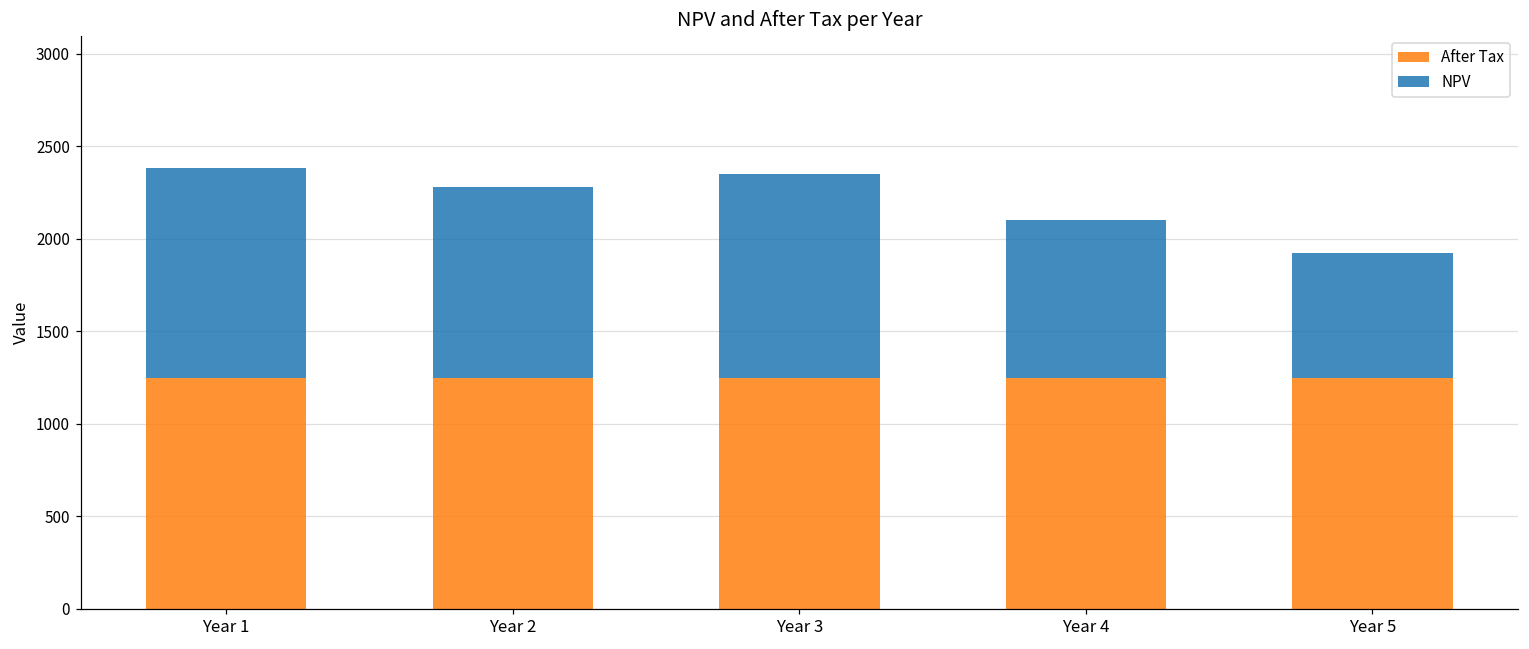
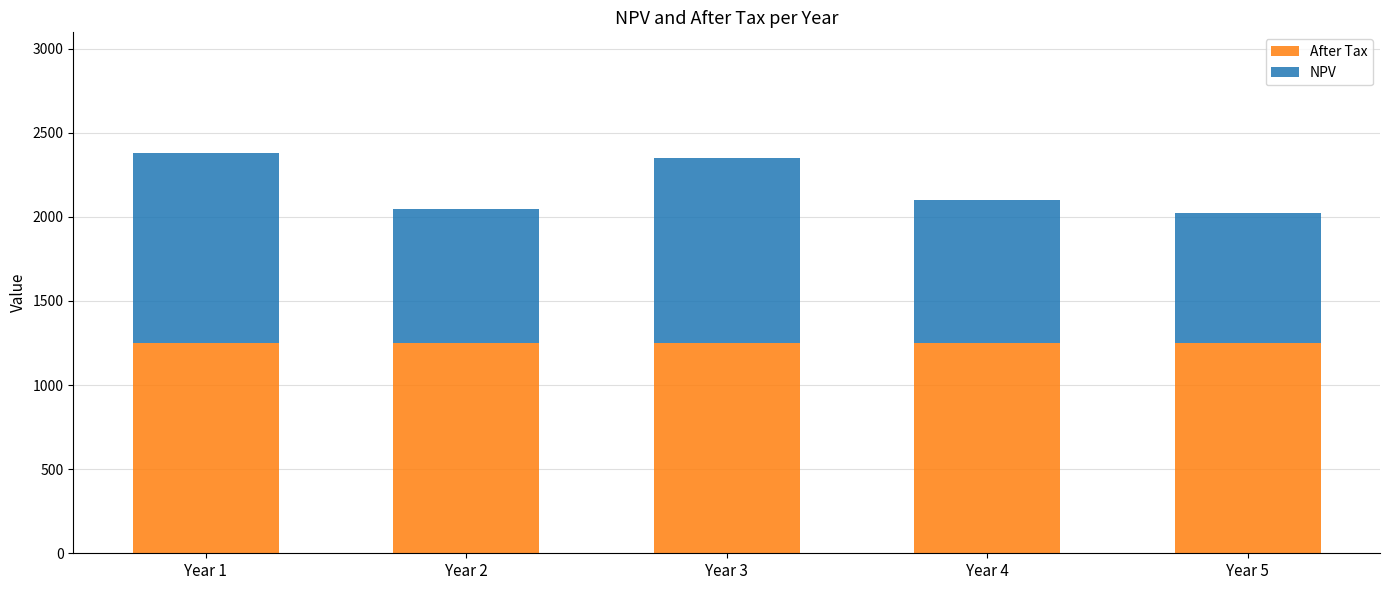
NPV, Year 2: 1030 -> 800
NPV, Year 5: 680 -> 770
